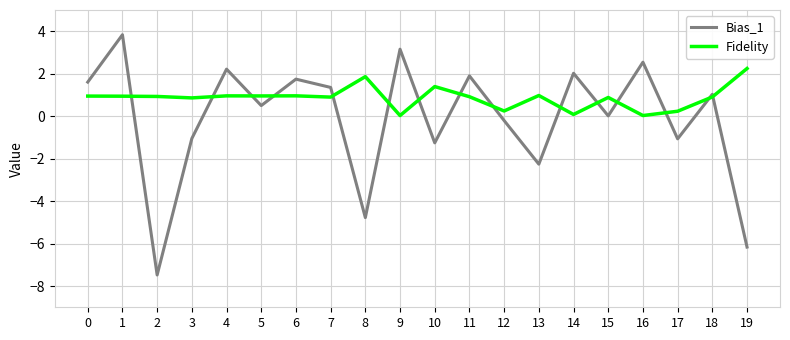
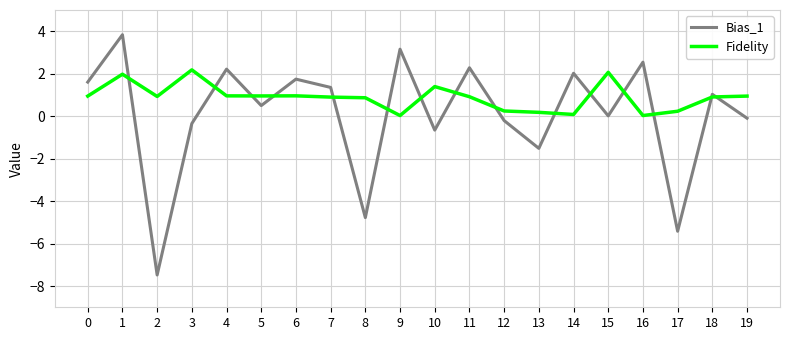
Fidelity, 1: 0.9 -> 2.0
Bias_1, 3: -1.1 -> -0.3
Fidelity, 3: 0.9 -> 2.2
Fidelity, 8: 1.9 -> 0.9
Bias_1, 10: -1.3 -> -0.7
Bias_1, 11: 1.9 -> 2.3
Bias_1, 13: -2.3 -> -1.5
Fidelity, 13: 1.0 -> 0.2
Fidelity, 15: 0.9 -> 2.1
Bias_1, 17: -1.1 -> -5.4
Bias_1, 19: -6.2 -> -0.1
Fidelity, 19: 2.2 -> 0.9
